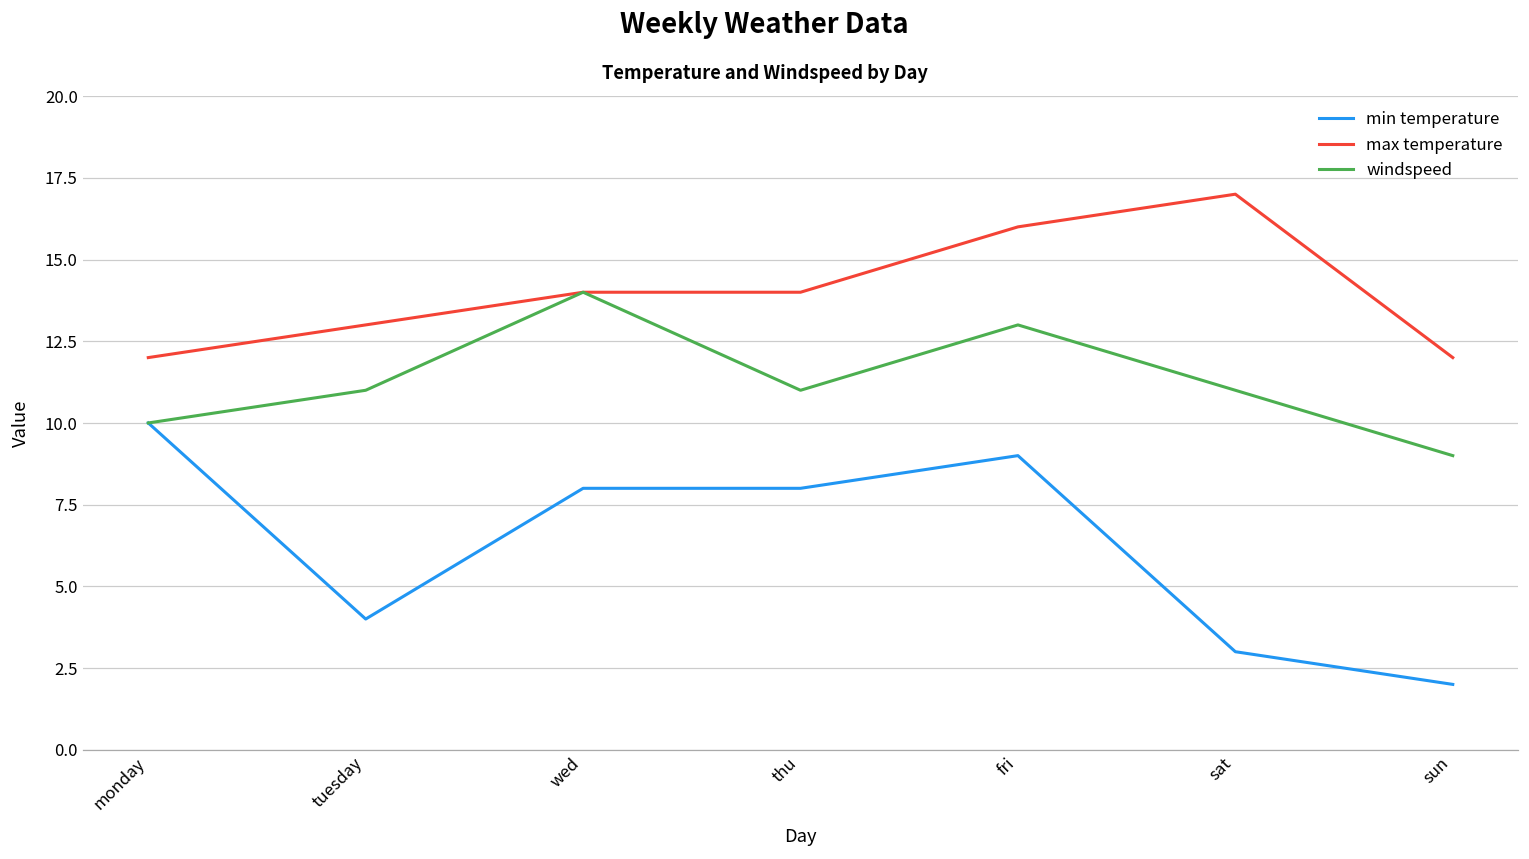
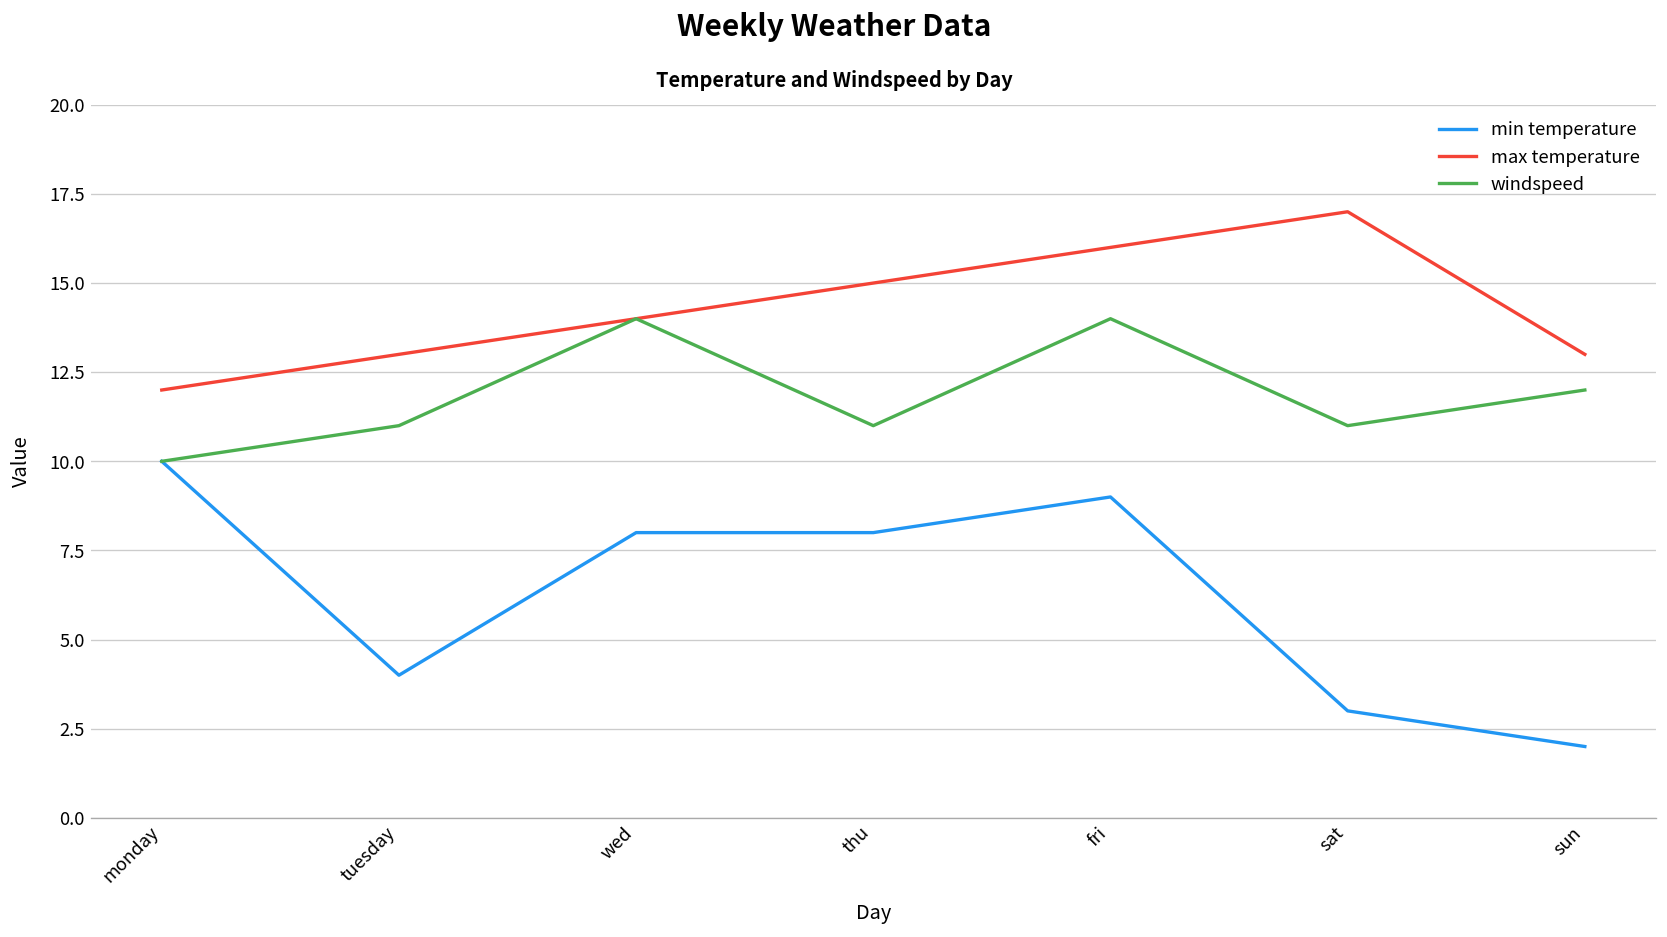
max temperature, thu: 14 -> 15
windspeed, fri: 13 -> 14
max temperature, sun: 12 -> 13
windspeed, sun: 9 -> 12
